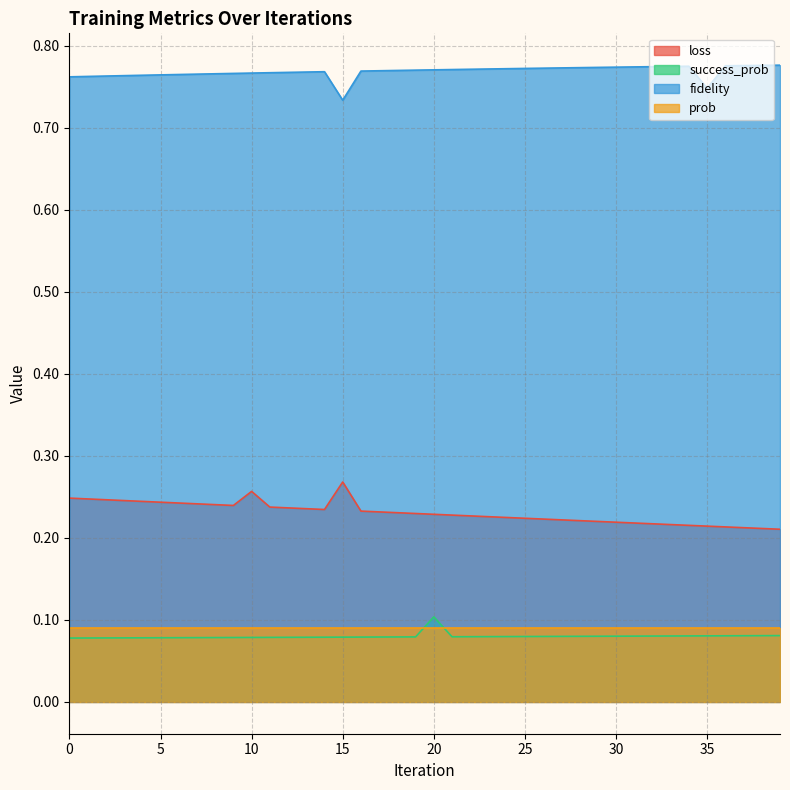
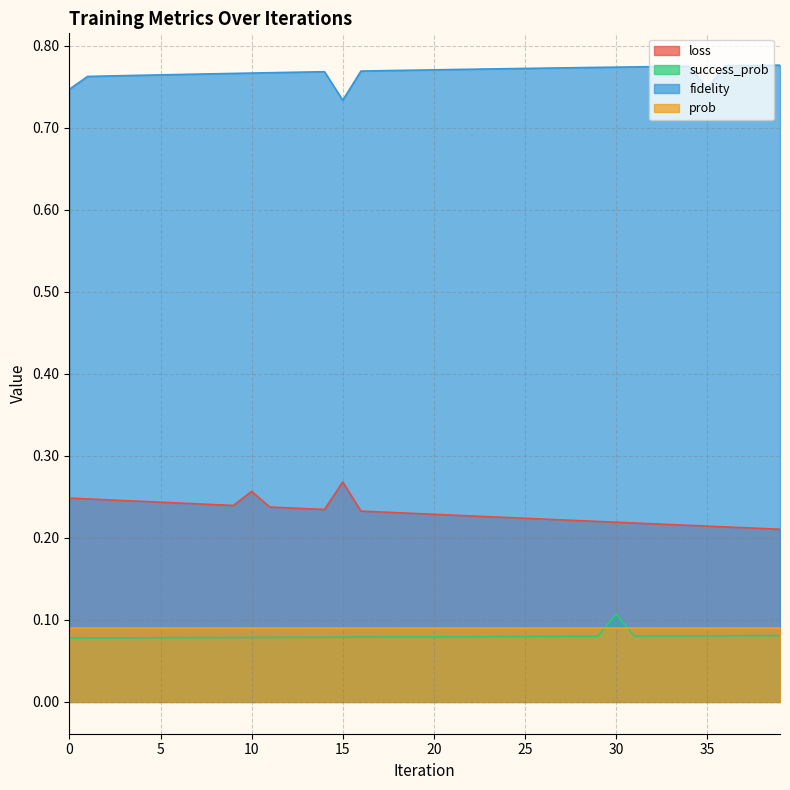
fidelity, 0: 0.76 -> 0.75
success_prob, 20: 0.10 -> 0.08
success_prob, 30: 0.08 -> 0.11
